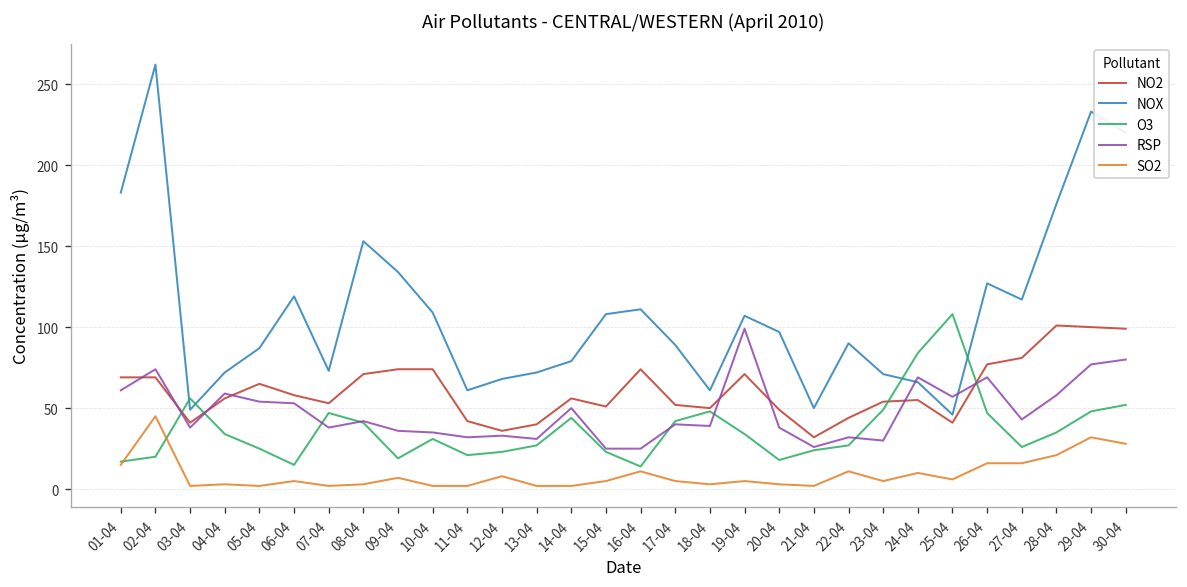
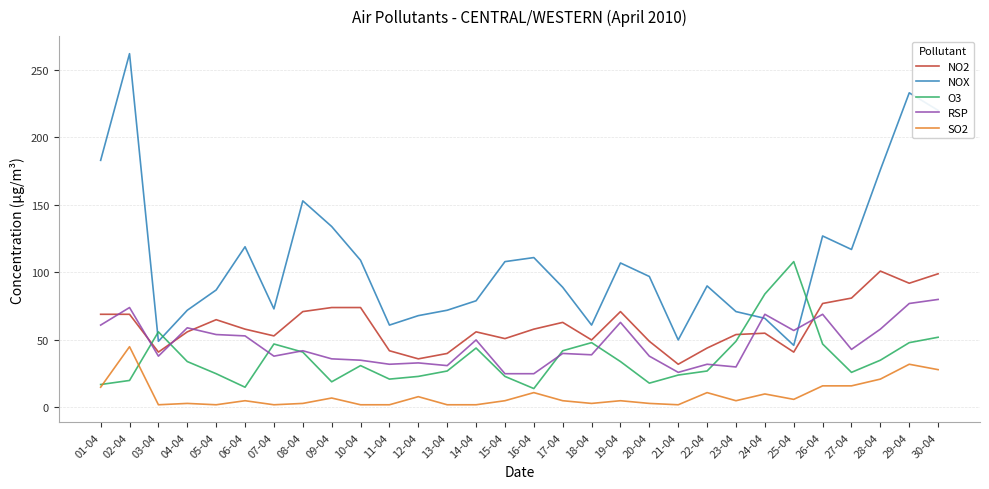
NO2, 16-04: 74 -> 58
NO2, 17-04: 52 -> 63
RSP, 19-04: 99 -> 63
NO2, 29-04: 100 -> 92
